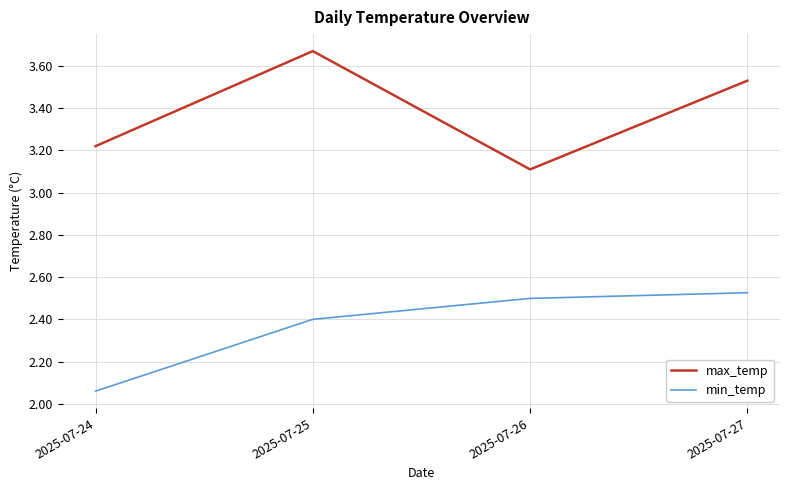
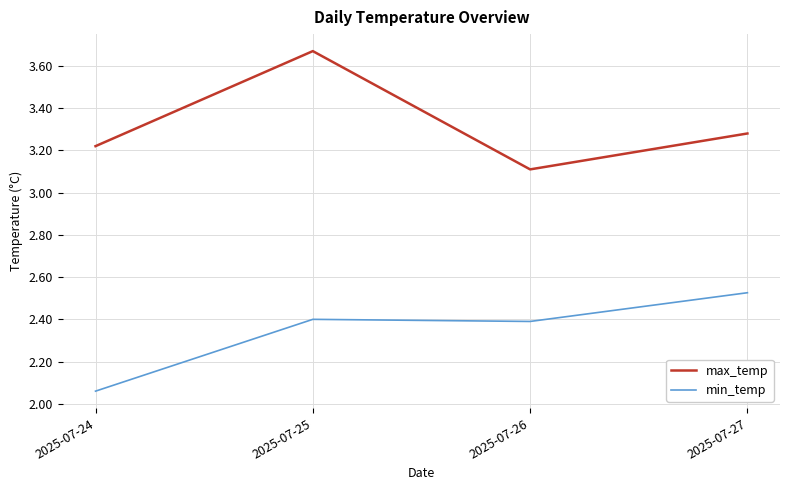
min_temp, 2025-07-26: 2.50 -> 2.39
max_temp, 2025-07-27: 3.53 -> 3.28
